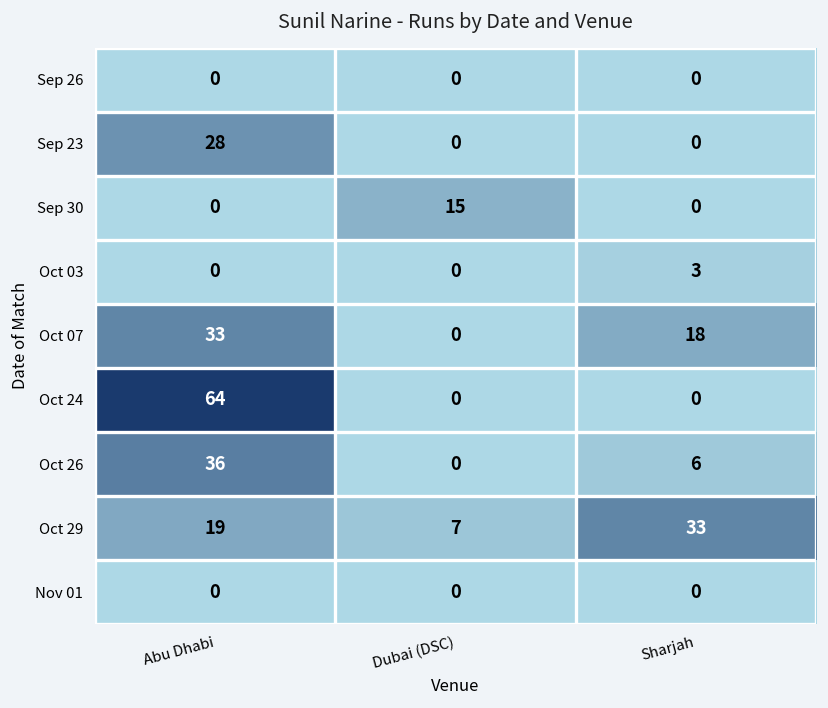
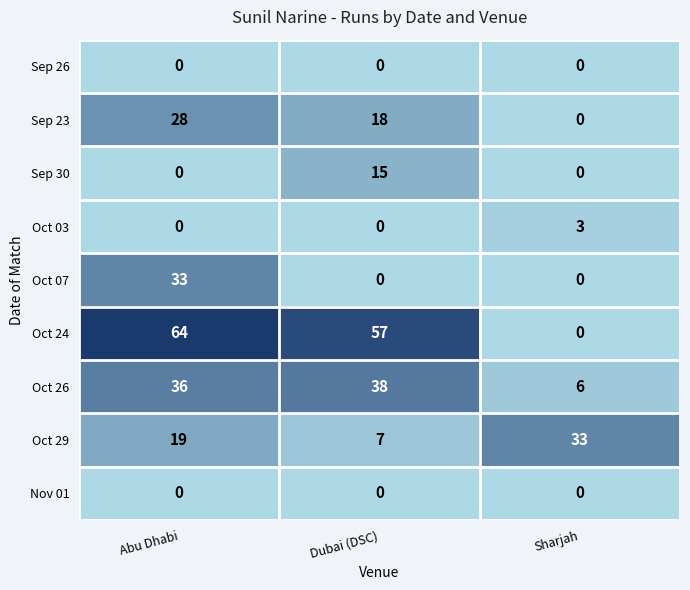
Sep 23, Dubai (DSC): 0 -> 18
Oct 07, Sharjah: 18 -> 0
Oct 24, Dubai (DSC): 0 -> 57
Oct 26, Dubai (DSC): 0 -> 38
